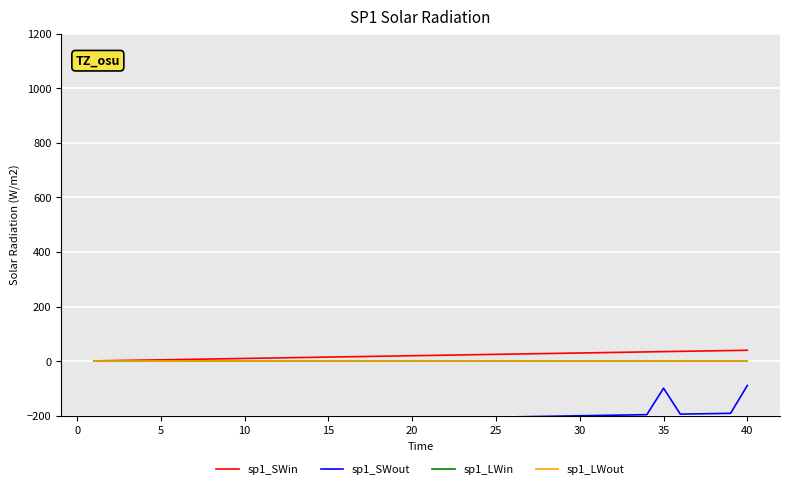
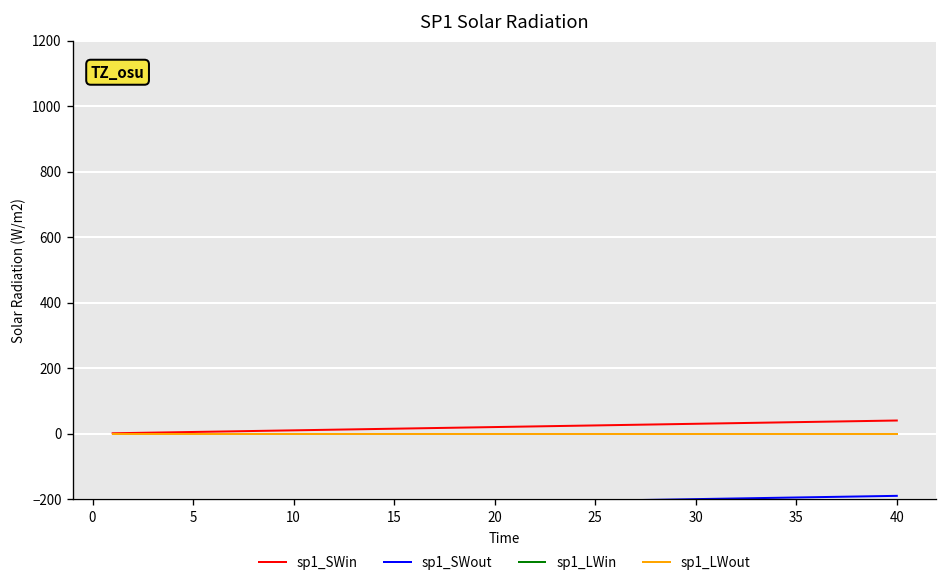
sp1_SWout, 35: -100 -> -200
sp1_SWout, 40: -90 -> -190
